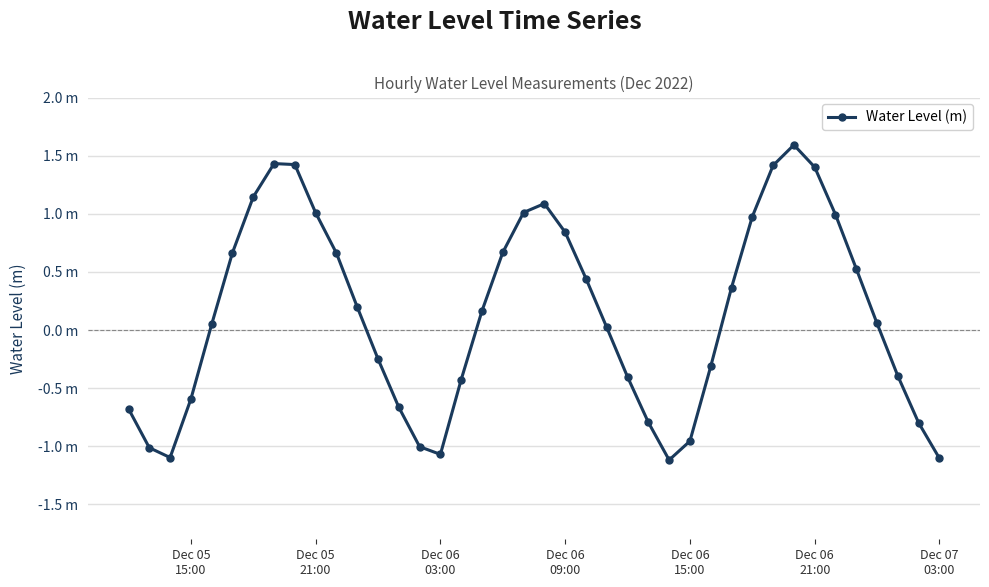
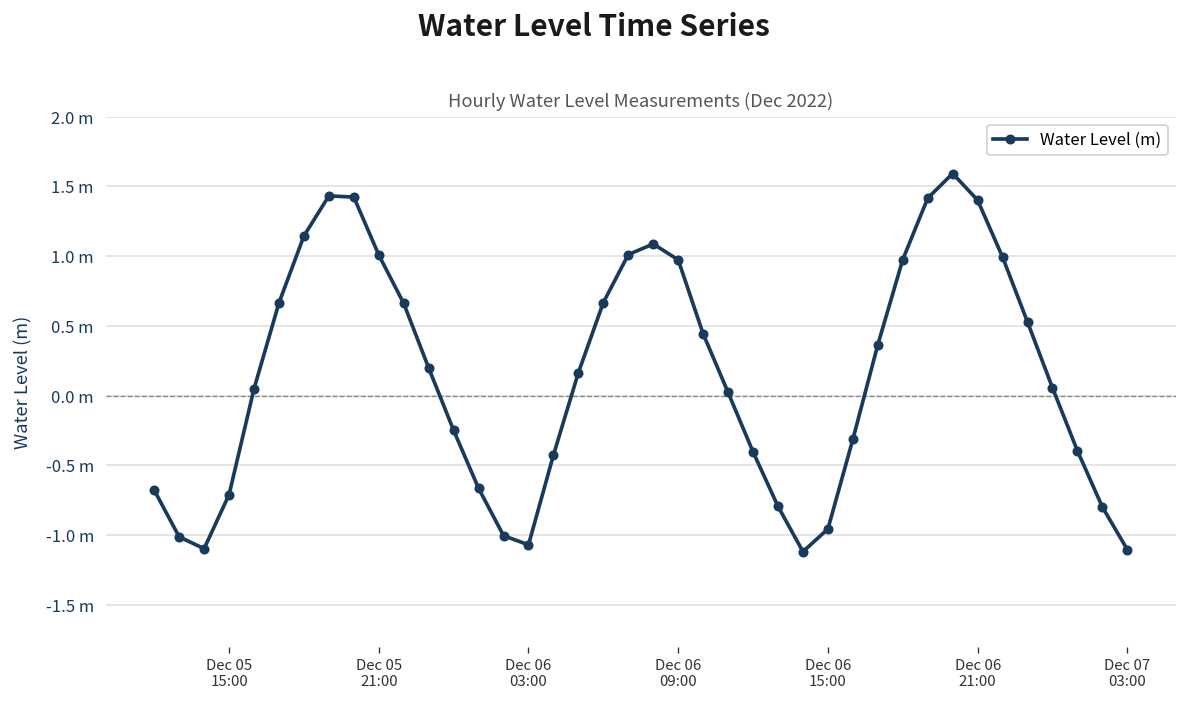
Dec 05 15:00: -0.59 m -> -0.71 m
Dec 06 09:00: 0.84 m -> 0.97 m
